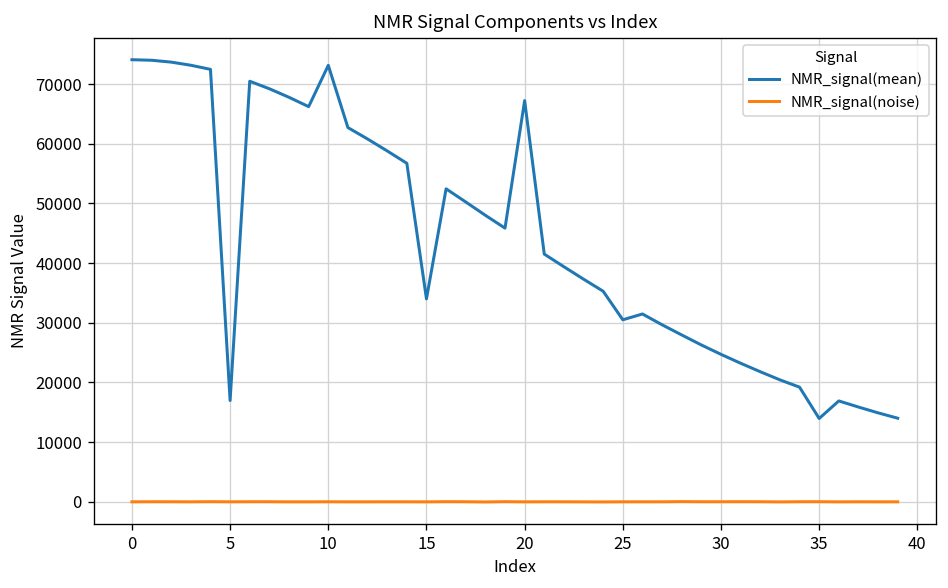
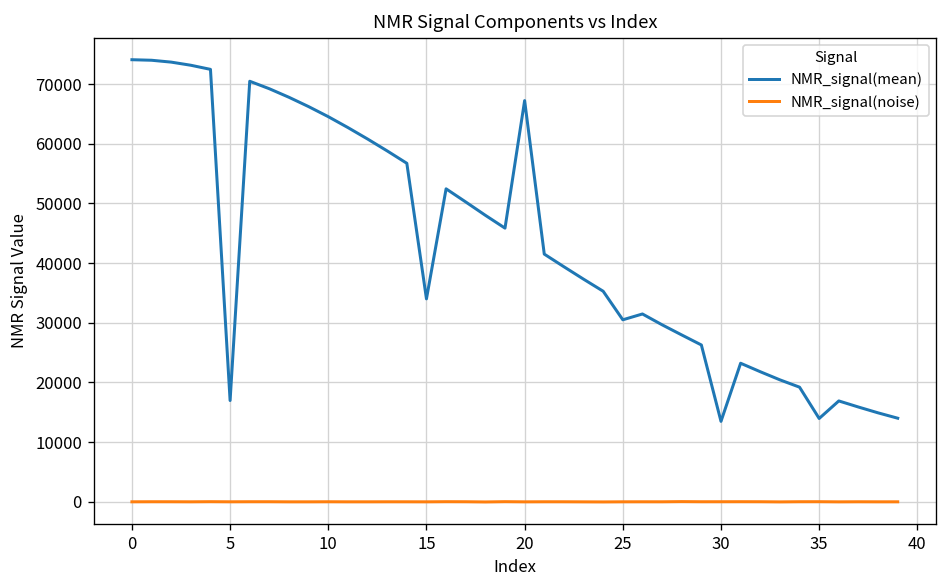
NMR_signal(mean), 10: 73000 -> 65000
NMR_signal(mean), 30: 25000 -> 13000
